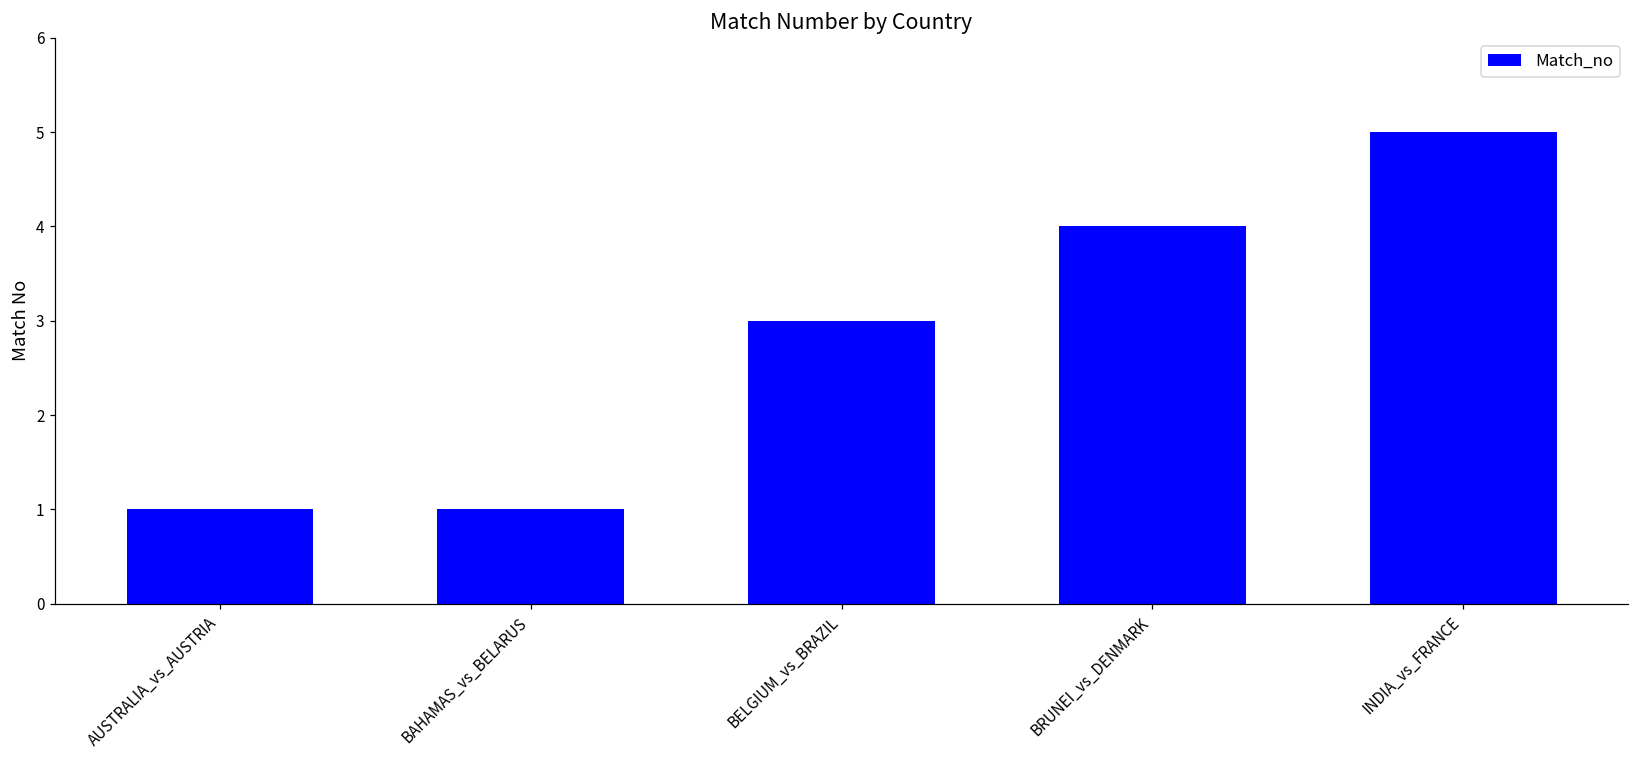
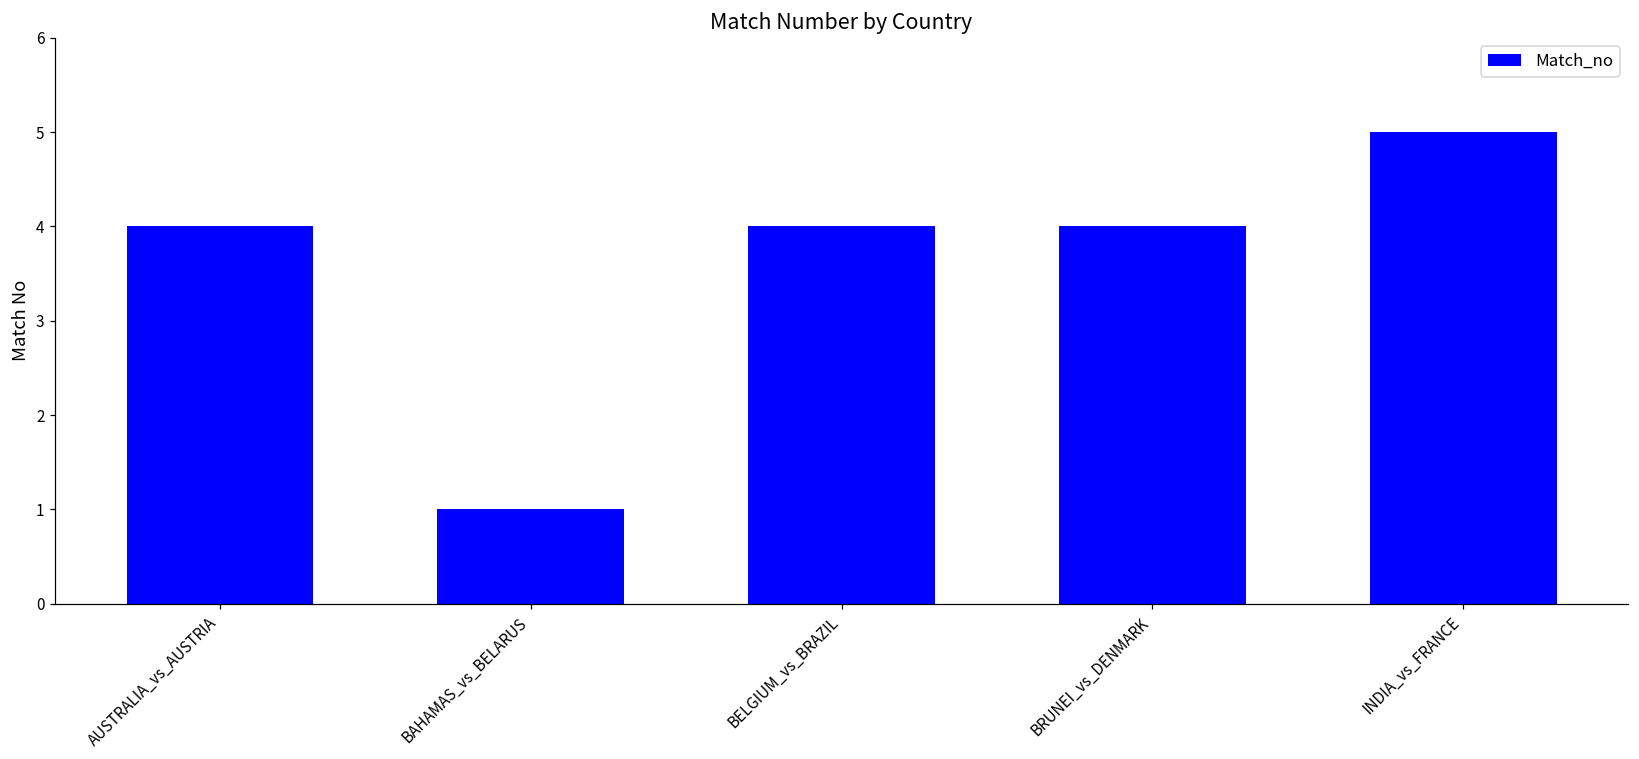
AUSTRALIA_vs_AUSTRIA: 1 -> 4
BELGIUM_vs_BRAZIL: 3 -> 4
